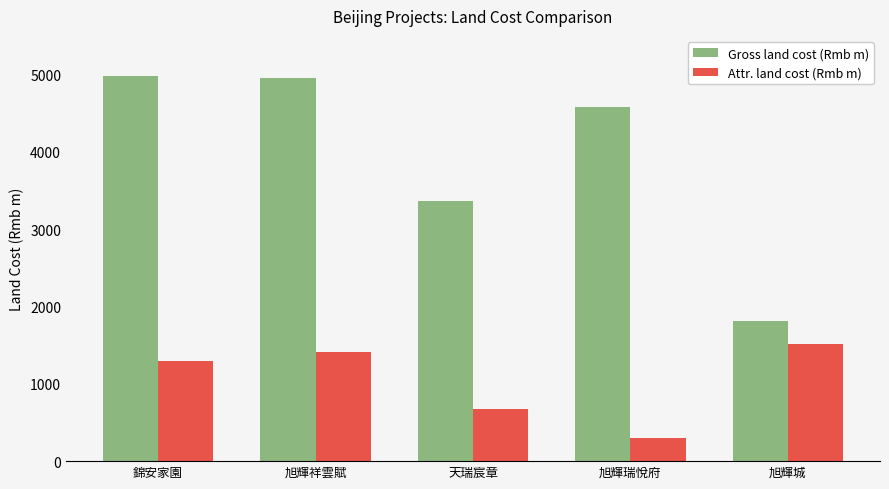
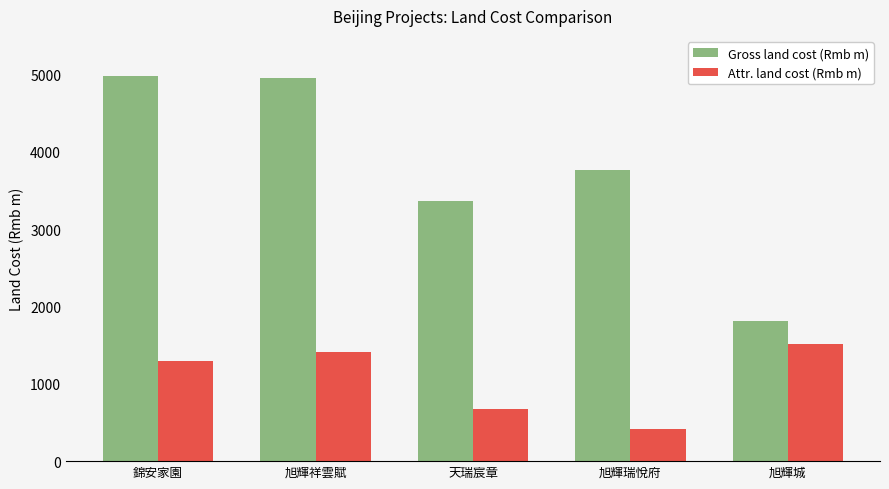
Gross land cost (Rmb m), 旭輝瑞悅府: 4600 -> 3800
Attr. land cost (Rmb m), 旭輝瑞悅府: 300 -> 400
